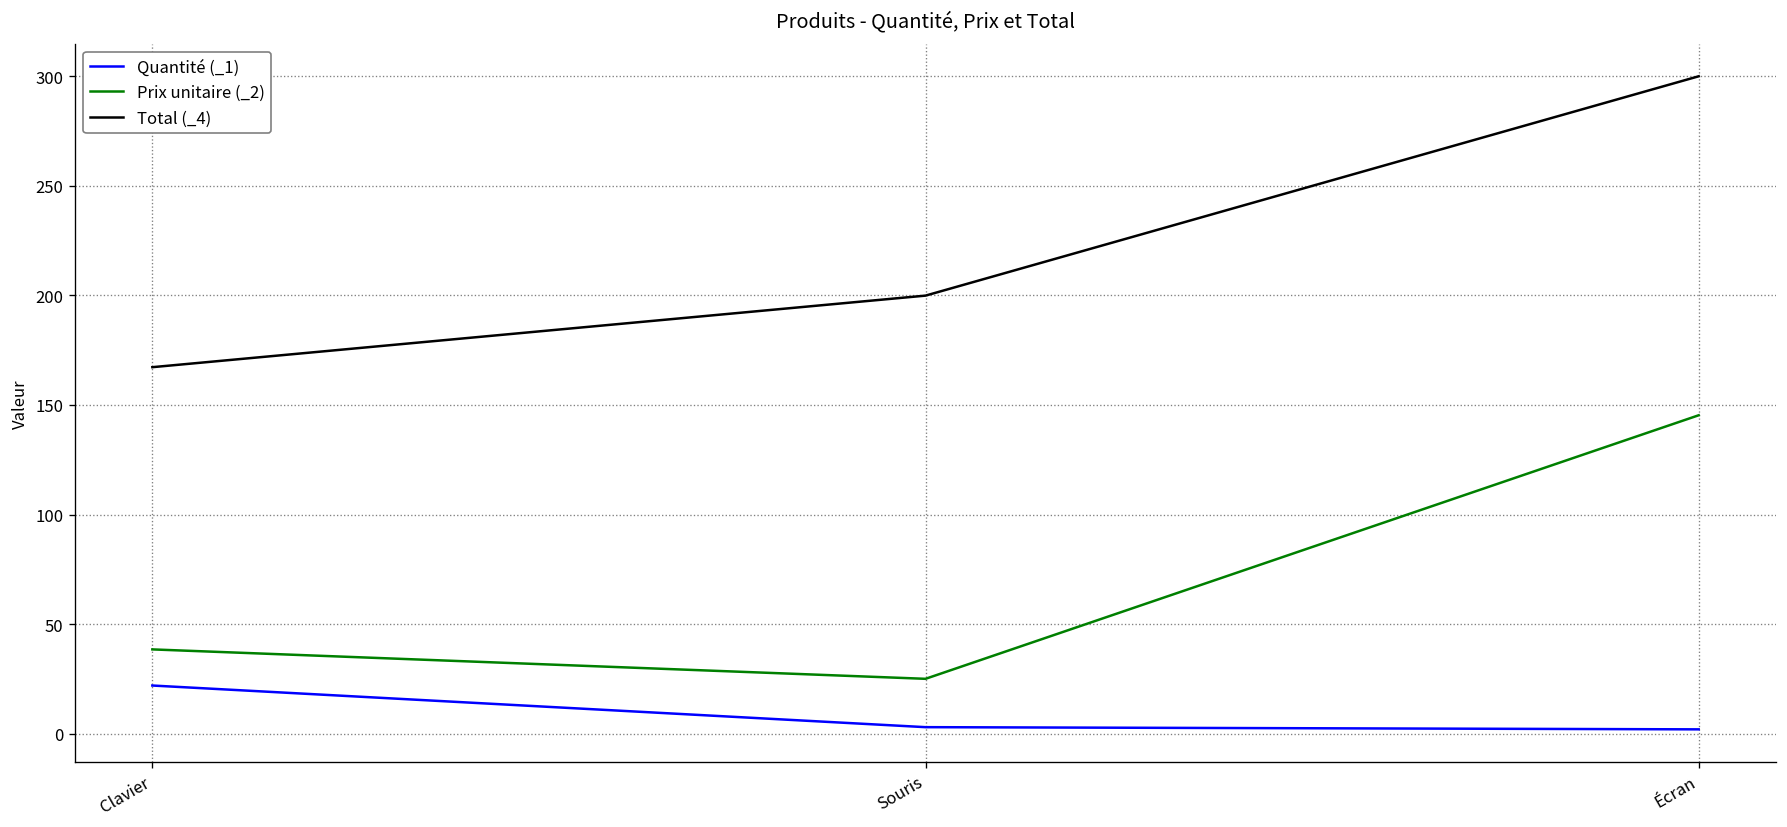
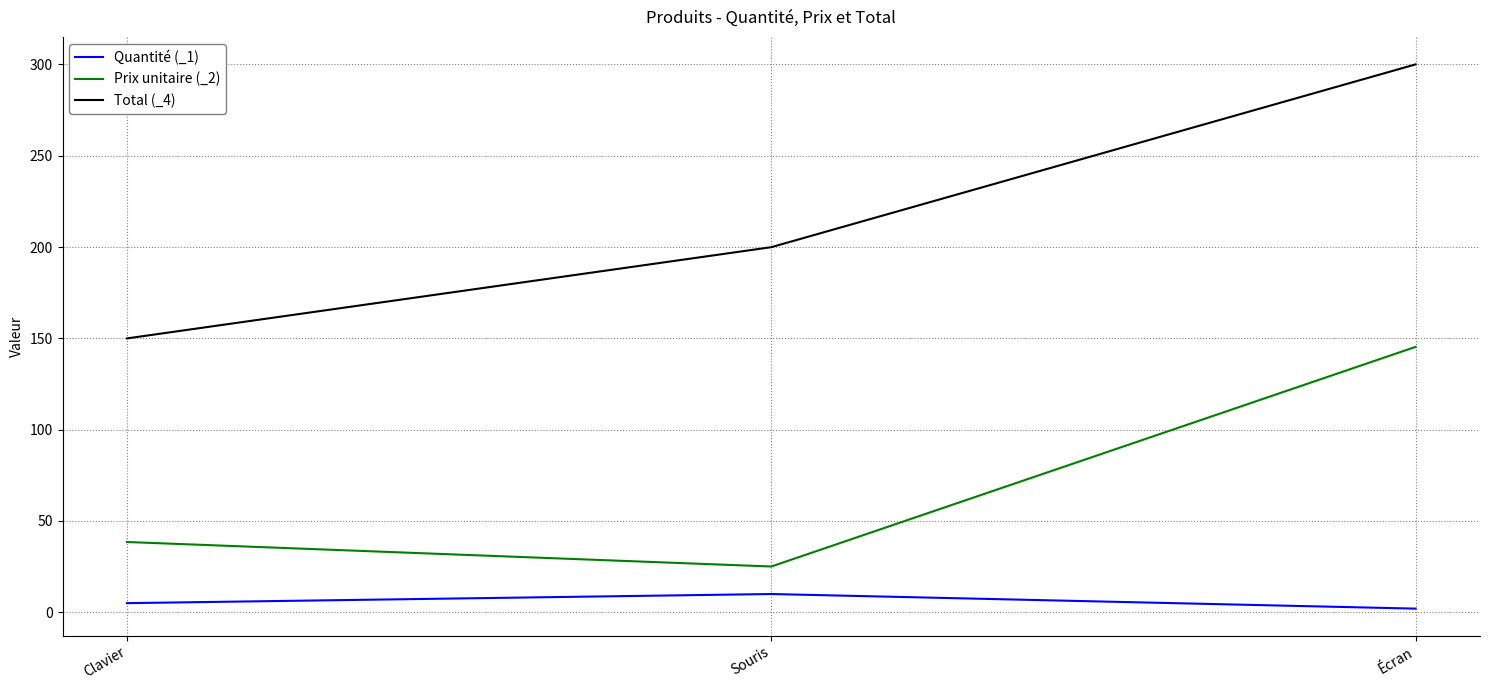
Quantité (_1), Clavier: 22 -> 5
Total (_4), Clavier: 167 -> 150
Quantité (_1), Souris: 3 -> 10
